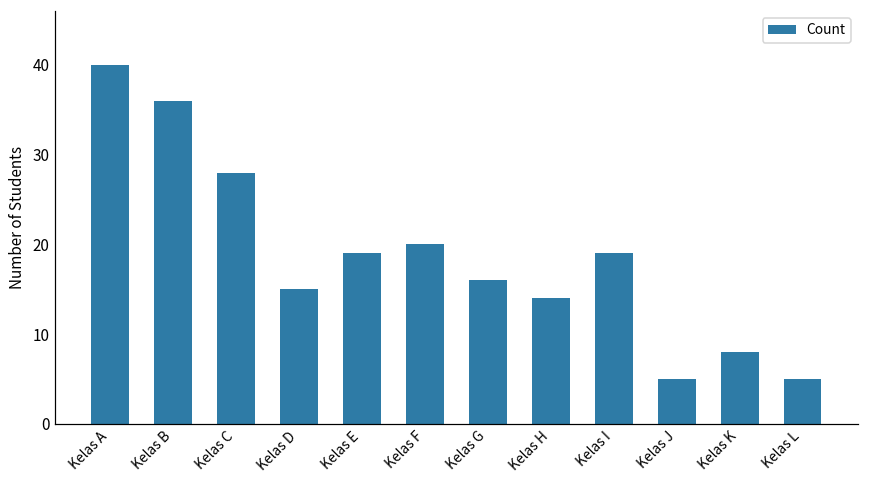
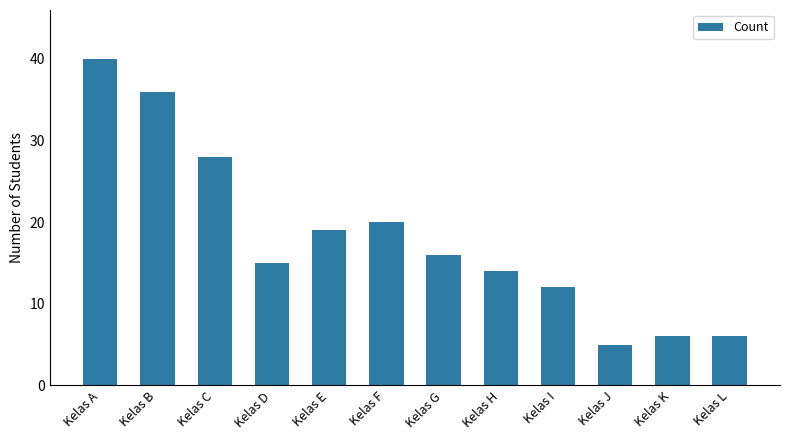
Kelas I: 19 -> 12
Kelas K: 8 -> 6
Kelas L: 5 -> 6
